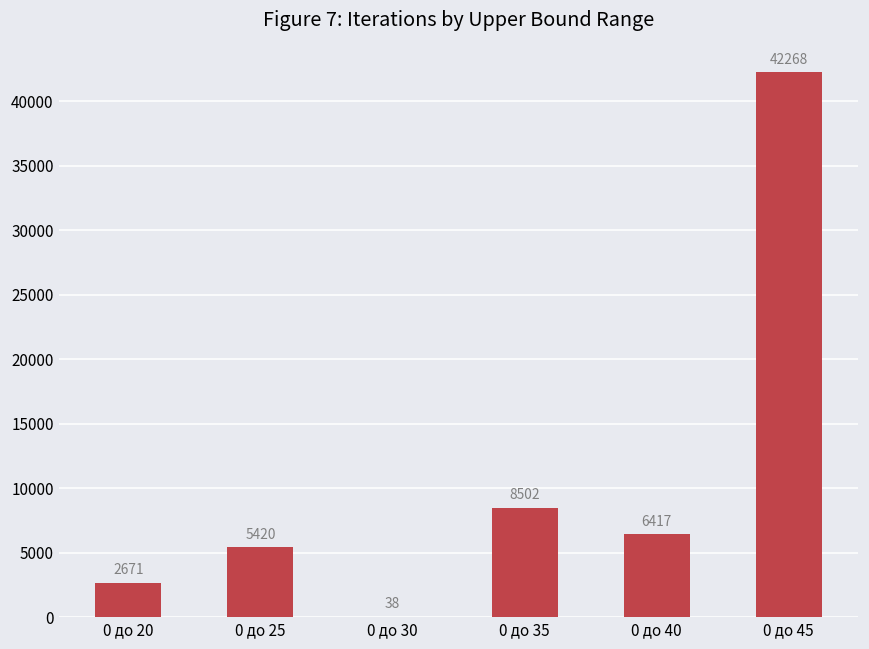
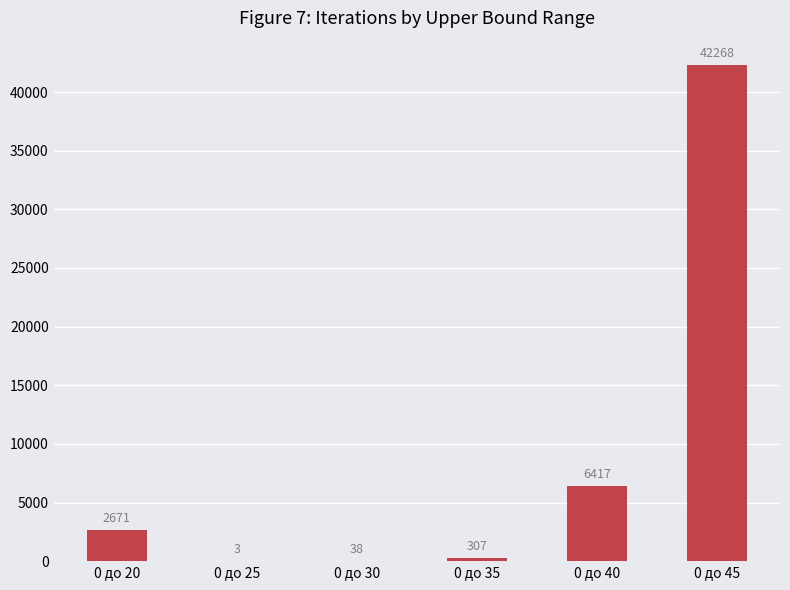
0 до 25: 5420 -> 3
0 до 35: 8502 -> 307
